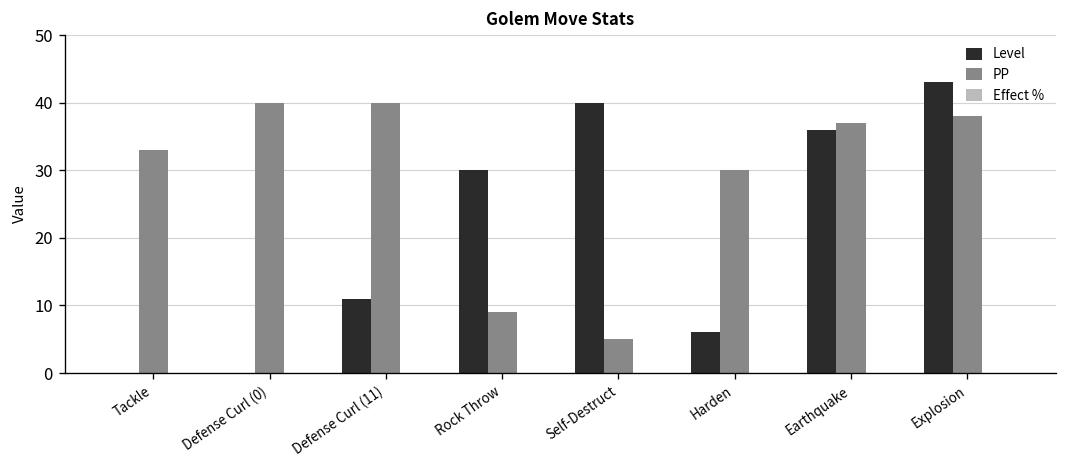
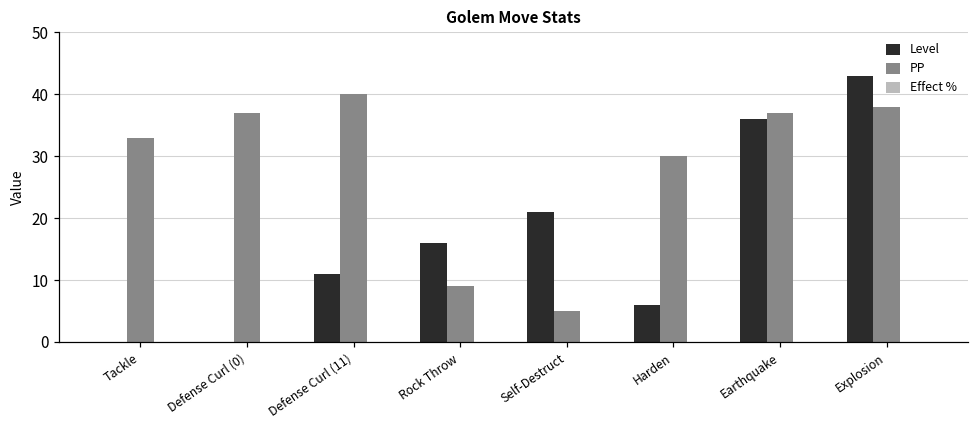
PP, Defense Curl (0): 40 -> 37
Level, Rock Throw: 30 -> 16
Level, Self-Destruct: 40 -> 21
